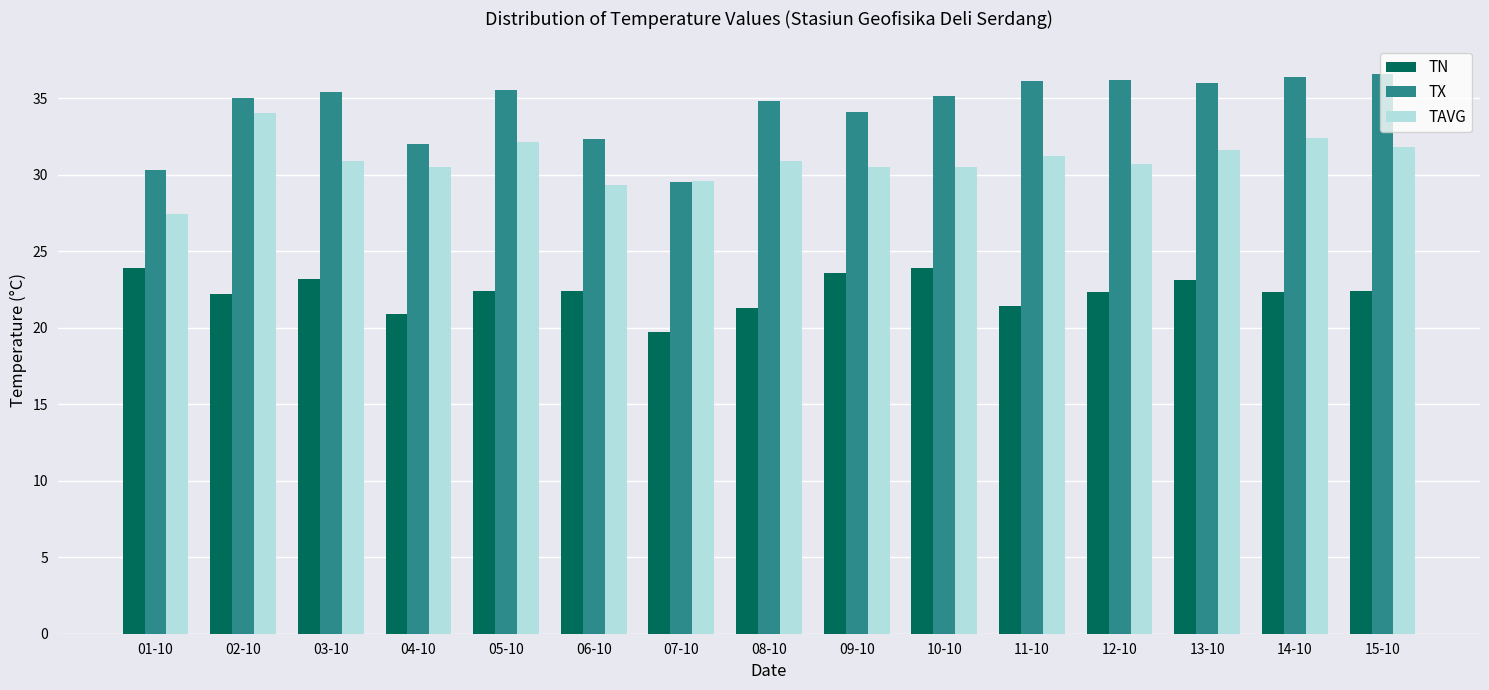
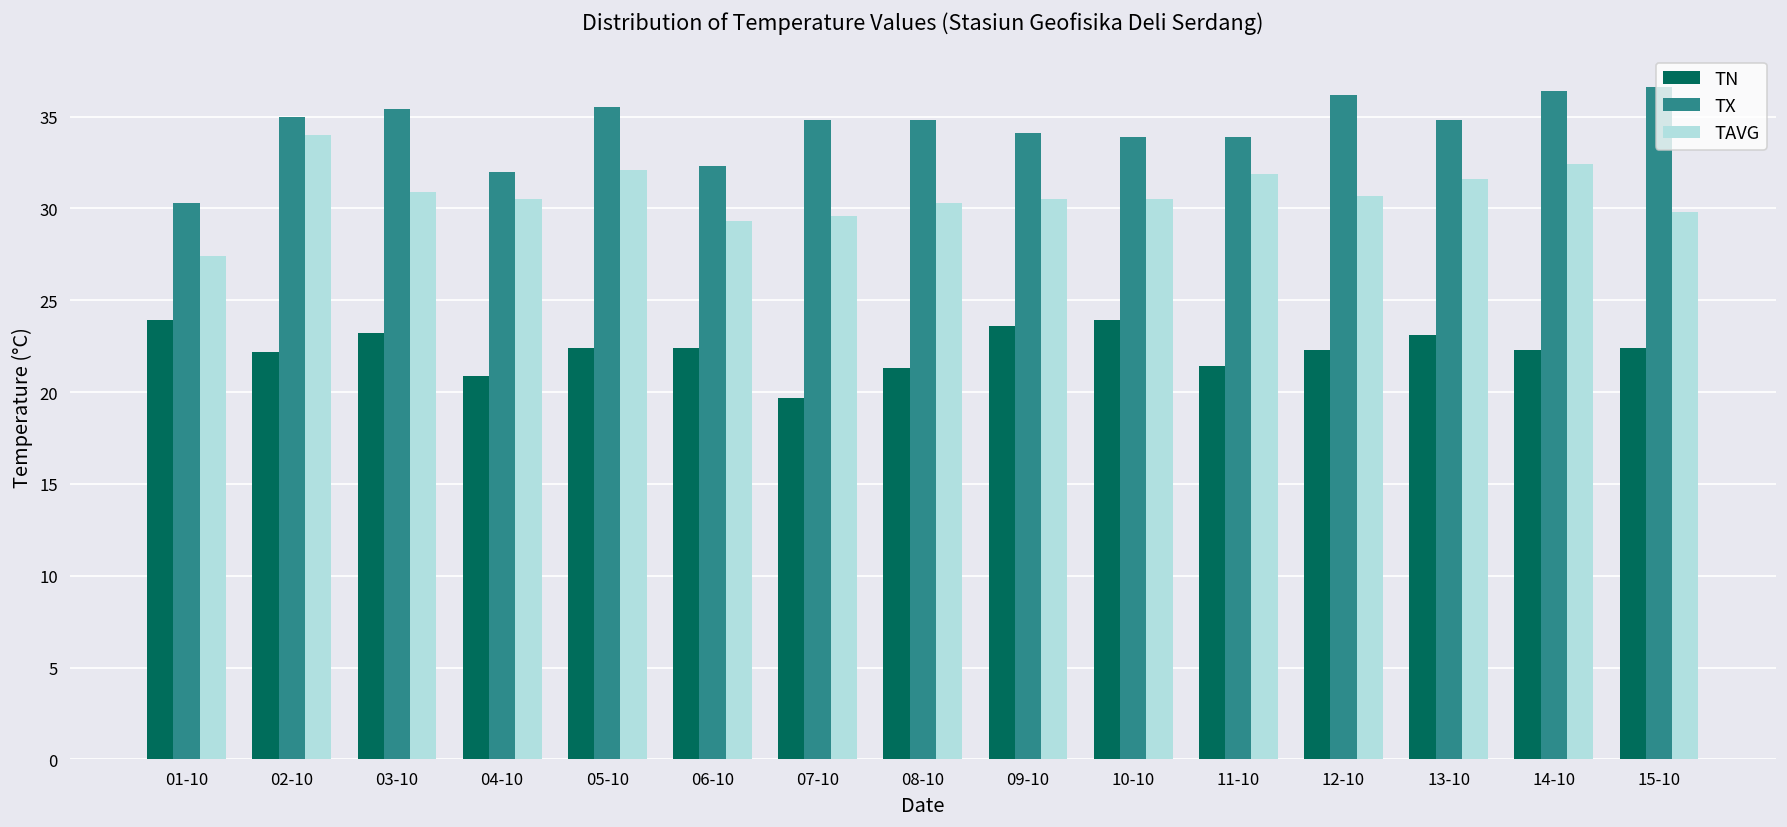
TX, 07-10: 29.5 -> 34.8
TAVG, 08-10: 30.9 -> 30.3
TX, 10-10: 35.1 -> 33.9
TX, 11-10: 36.1 -> 33.9
TAVG, 11-10: 31.2 -> 31.9
TX, 13-10: 36.0 -> 34.8
TAVG, 15-10: 31.8 -> 29.8
